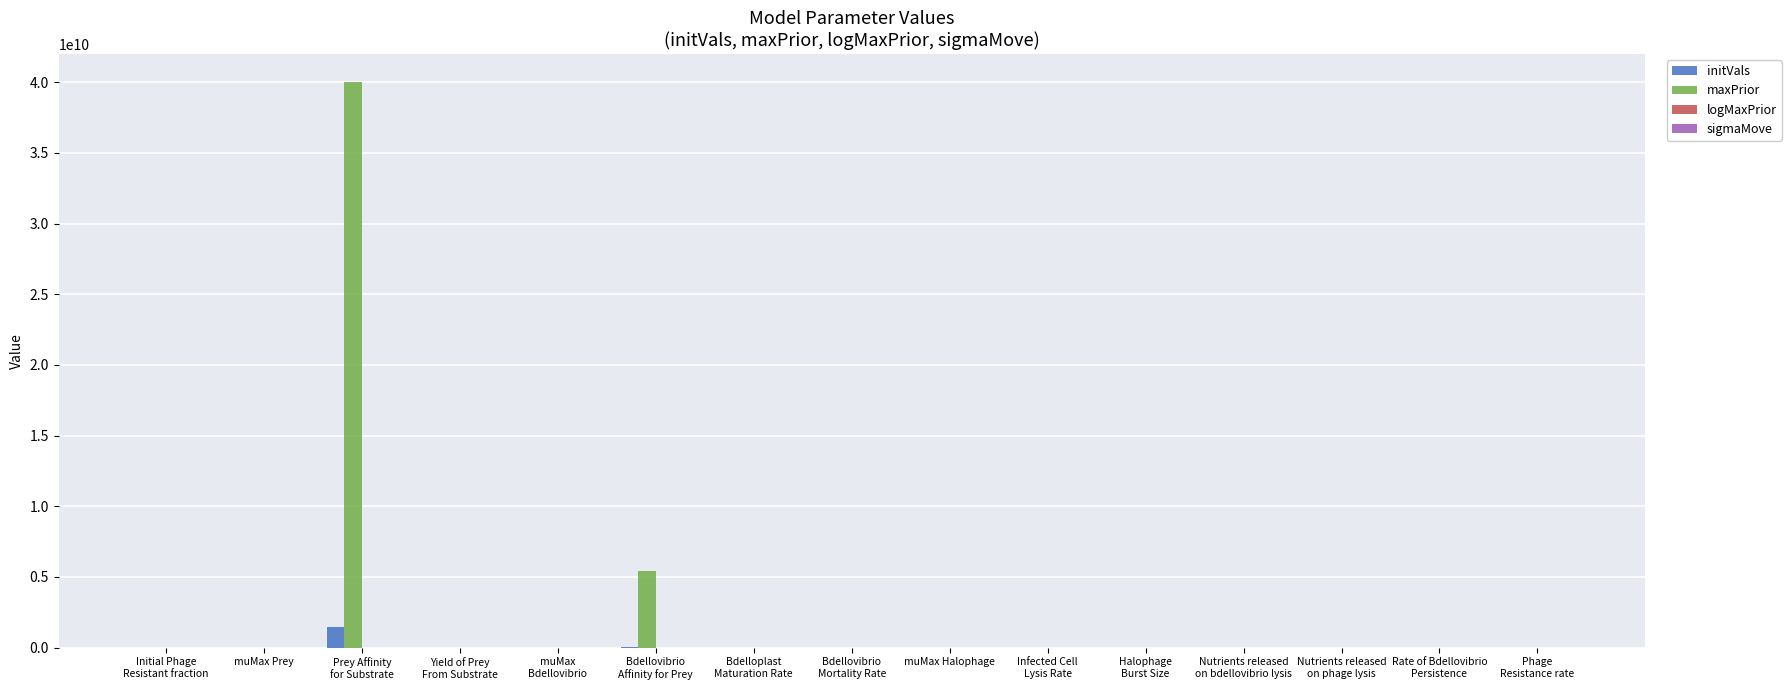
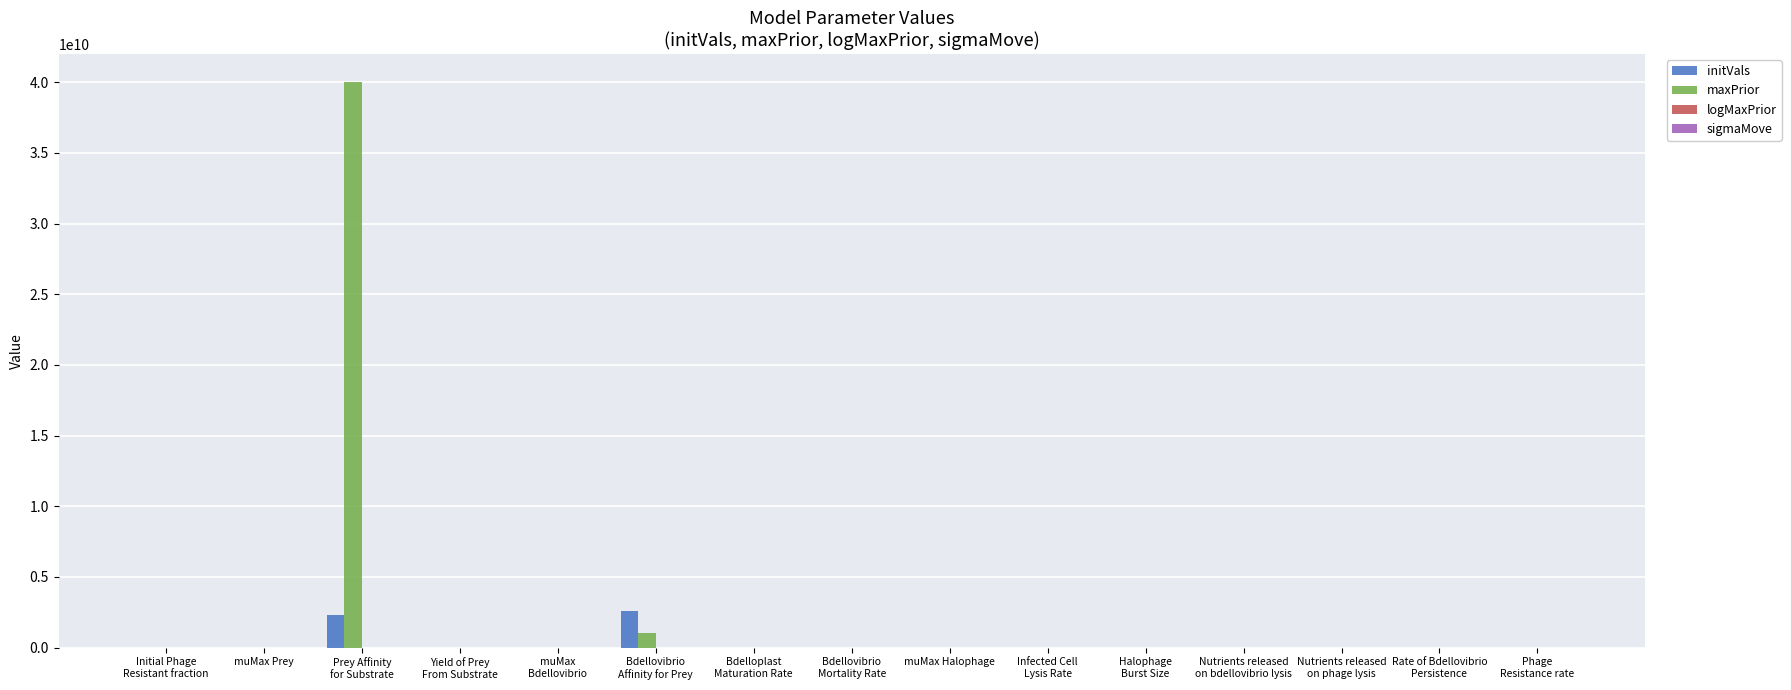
initVals, Prey Affinity for Substrate: 1400000000 -> 2300000000
initVals, Bdellovibrio Affinity for Prey: 0 -> 2600000000
maxPrior, Bdellovibrio Affinity for Prey: 5400000000 -> 1000000000
